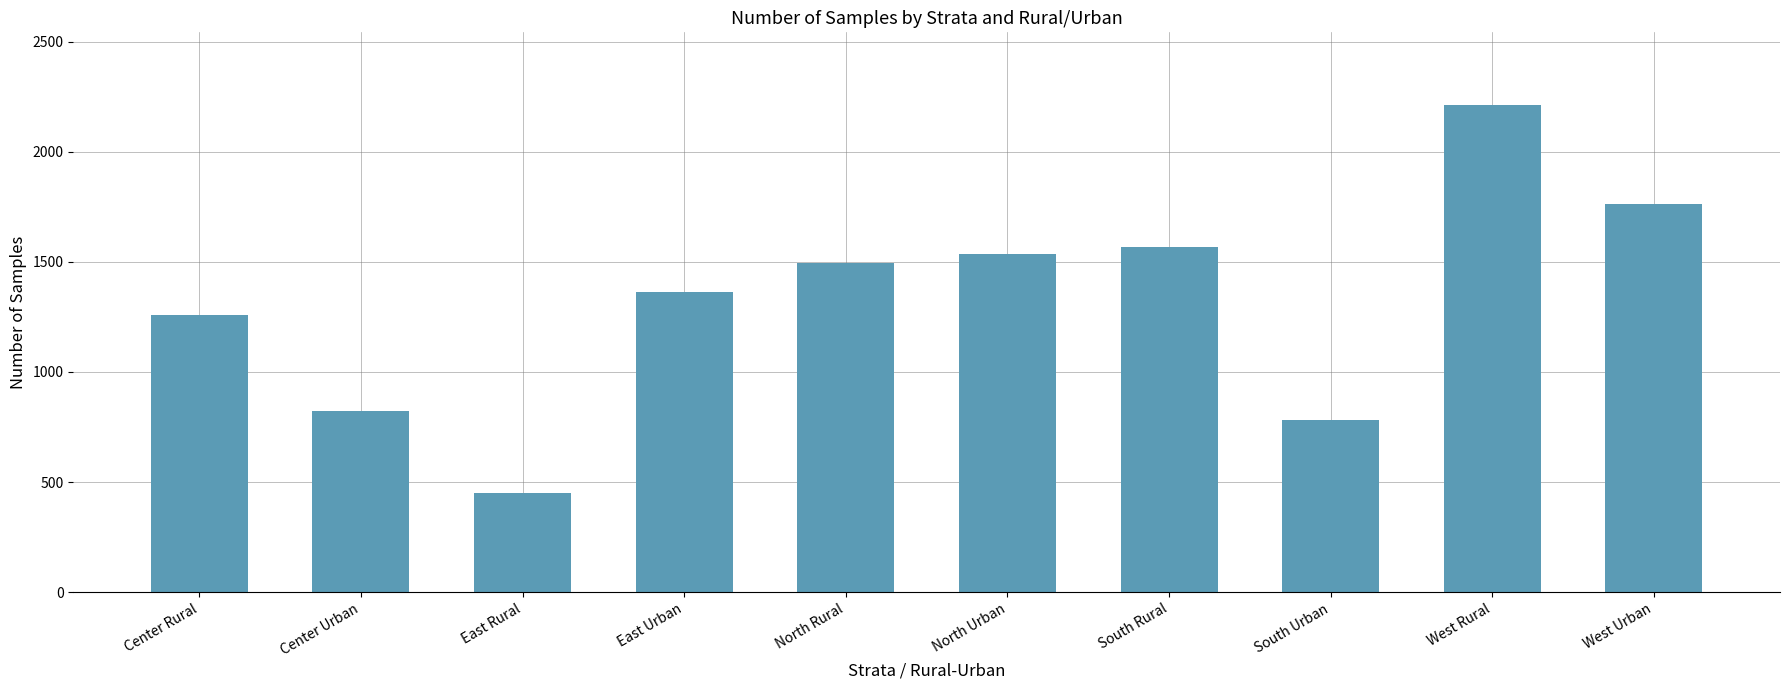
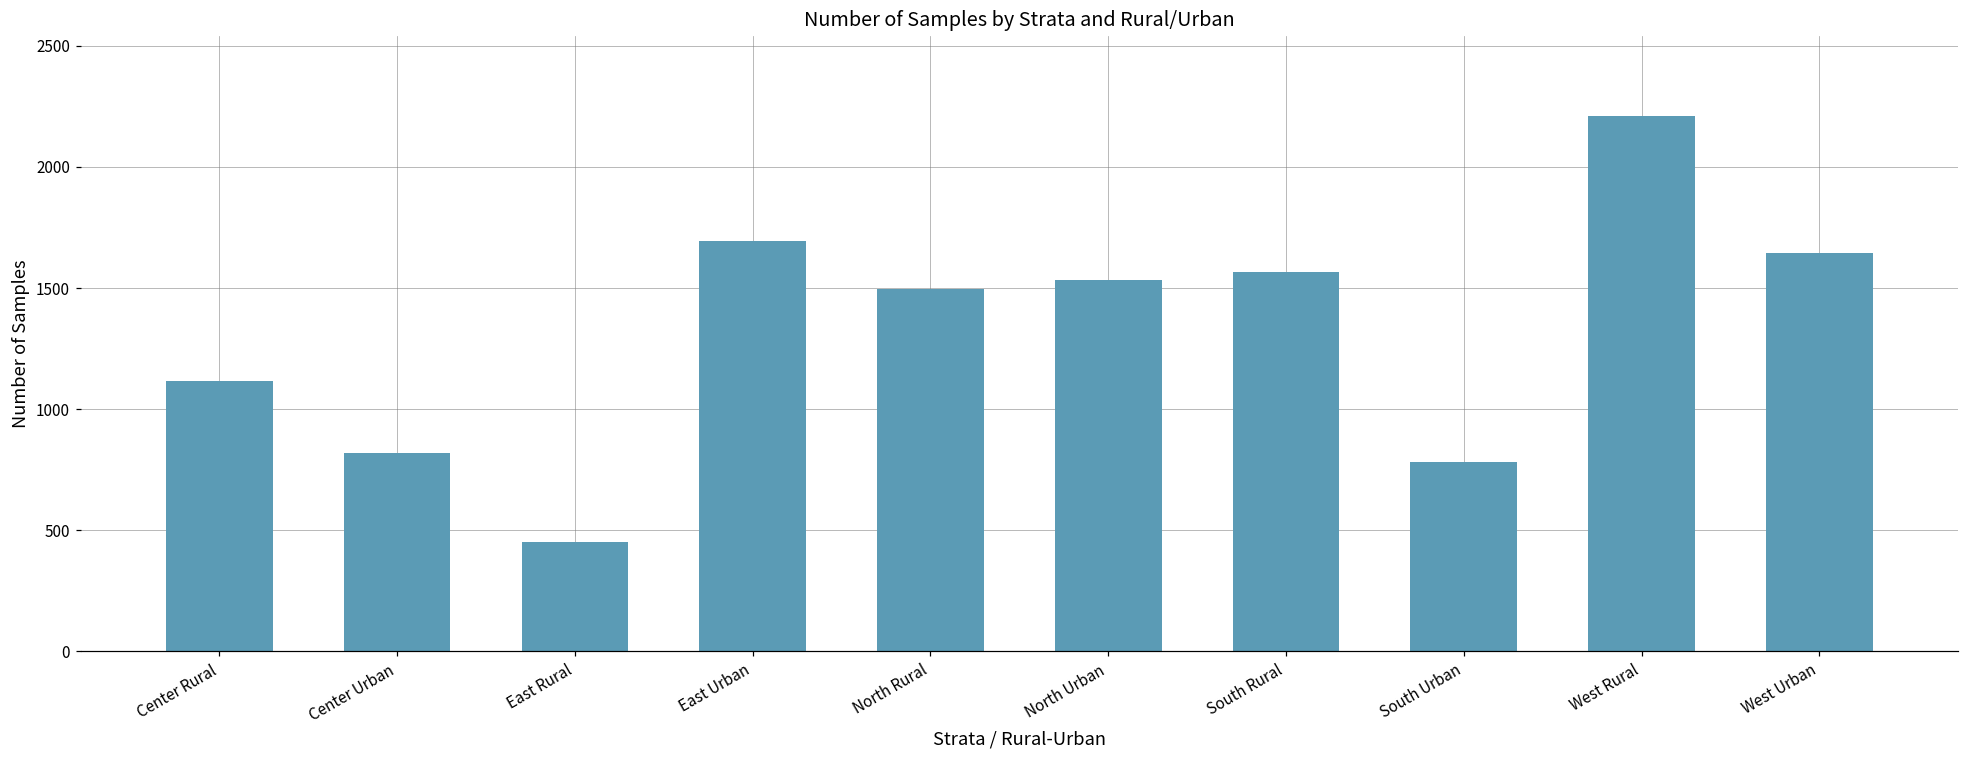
Center Rural: 1260 -> 1120
East Urban: 1360 -> 1690
West Urban: 1760 -> 1640
